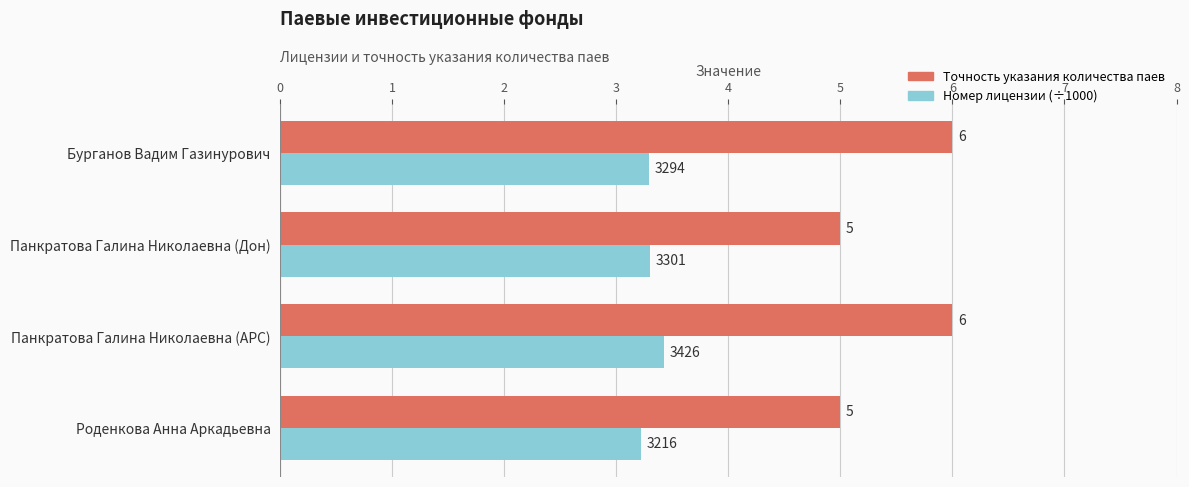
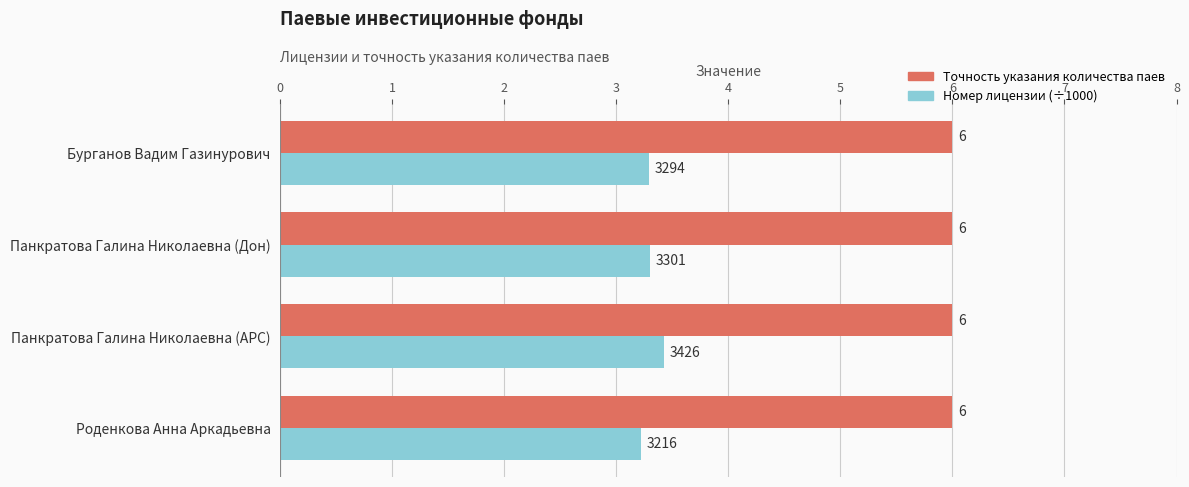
Точность указания количества паев, Панкратова Галина Николаевна (Дон): 5 -> 6
Точность указания количества паев, Роденкова Анна Аркадьевна: 5 -> 6
